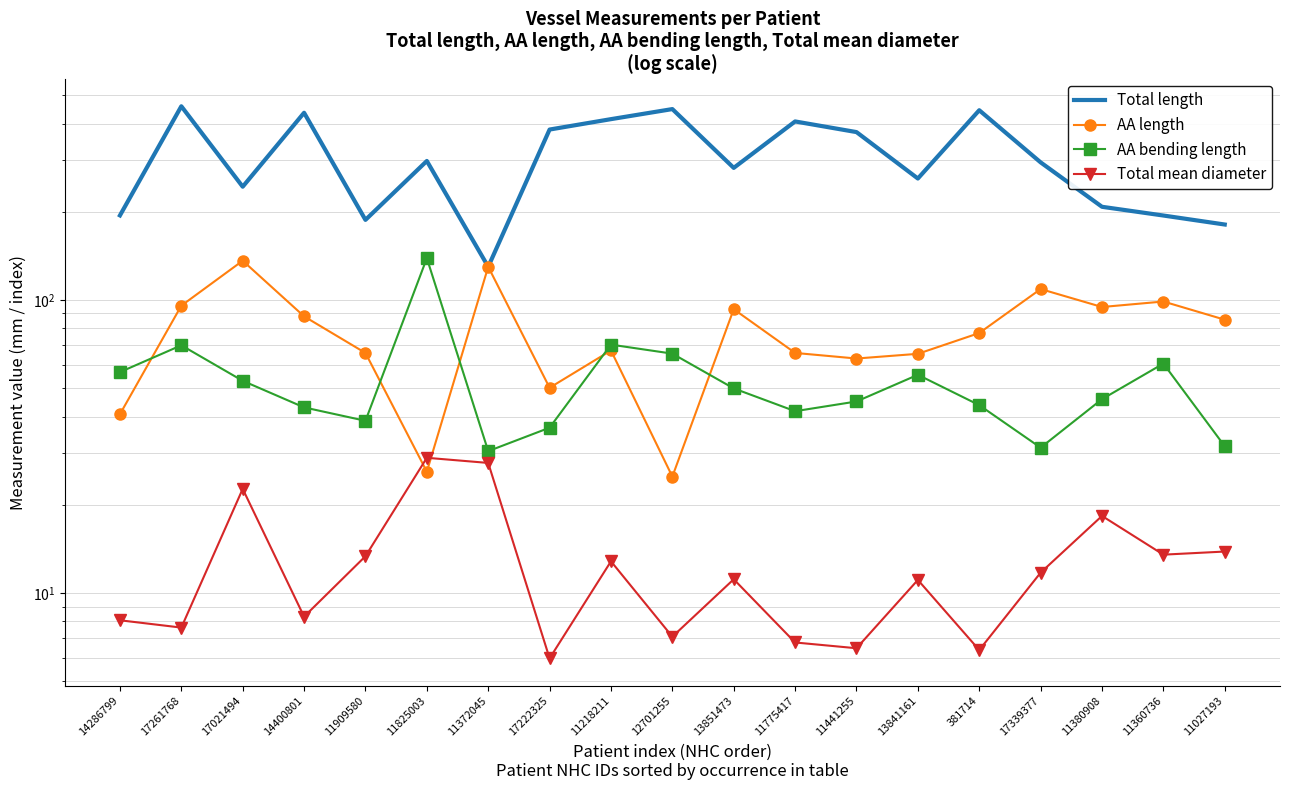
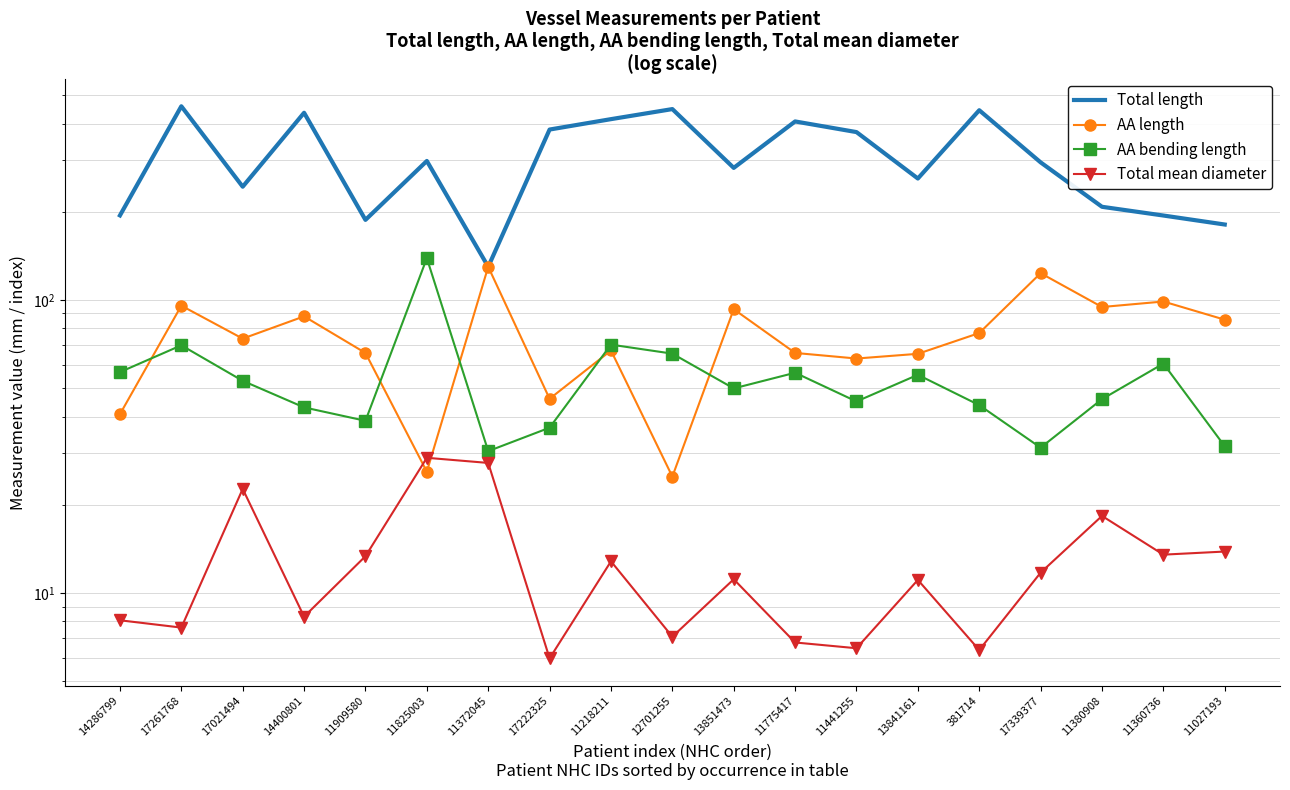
AA length, 17021494: 140 -> 74
AA length, 17222325: 50 -> 46
AA bending length, 11775417: 42 -> 56
AA length, 17339377: 109 -> 123
